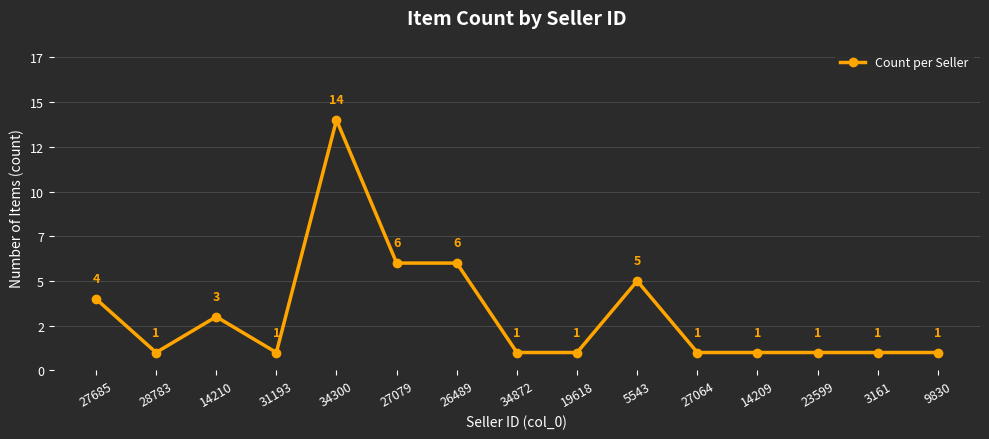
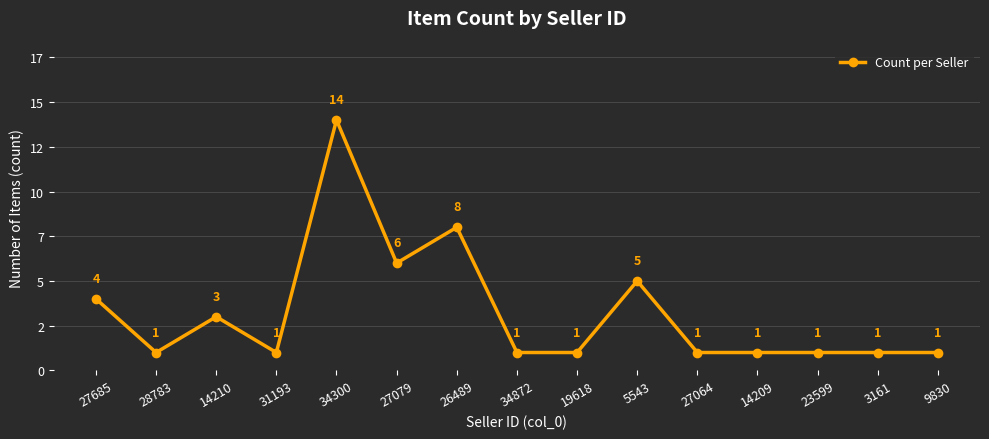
26489: 6 -> 8
